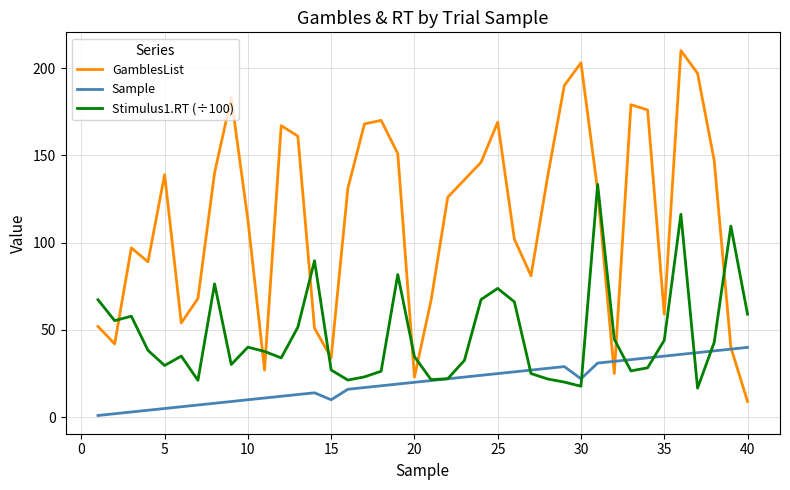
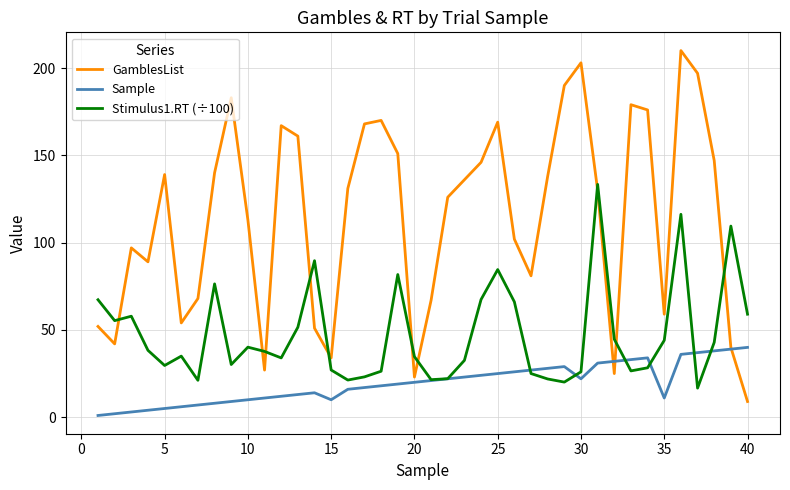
Stimulus1.RT (÷100), 25: 74 -> 85
Stimulus1.RT (÷100), 30: 18 -> 26
Sample, 35: 35 -> 11
